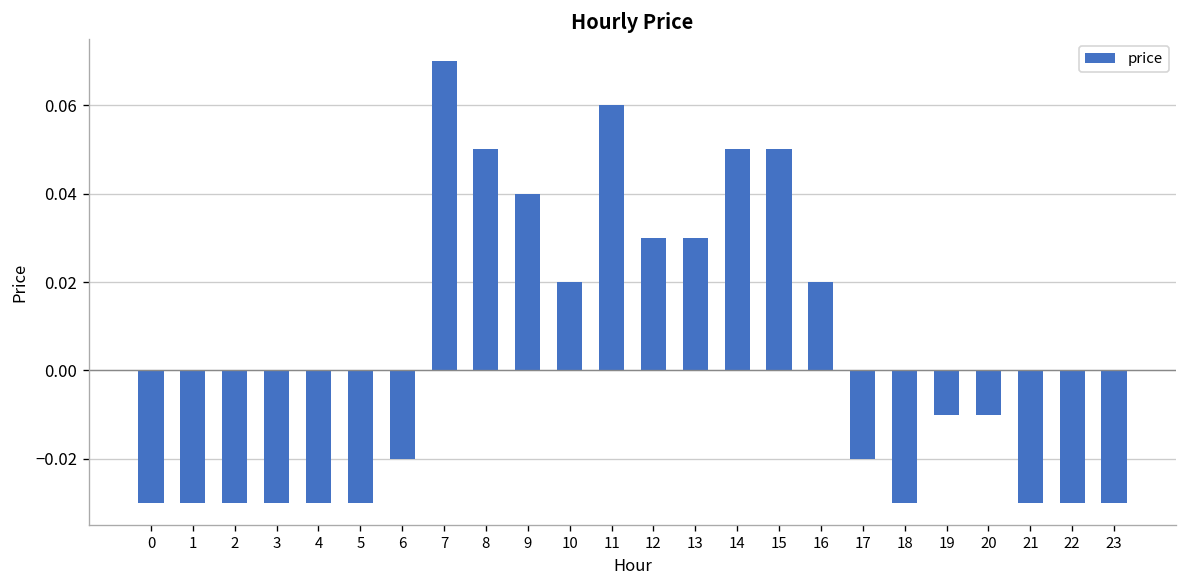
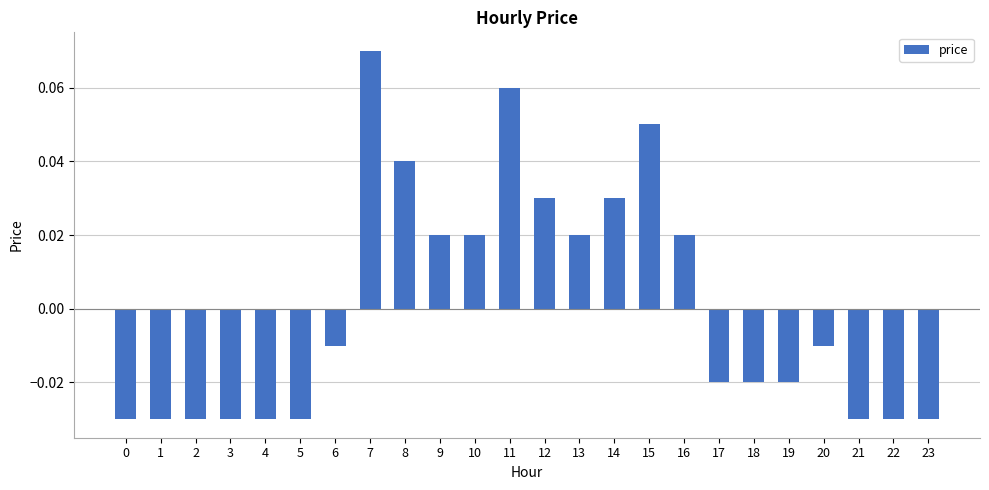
6: -0.02 -> -0.01
8: 0.05 -> 0.04
9: 0.04 -> 0.02
13: 0.03 -> 0.02
14: 0.05 -> 0.03
18: -0.03 -> -0.02
19: -0.01 -> -0.02
